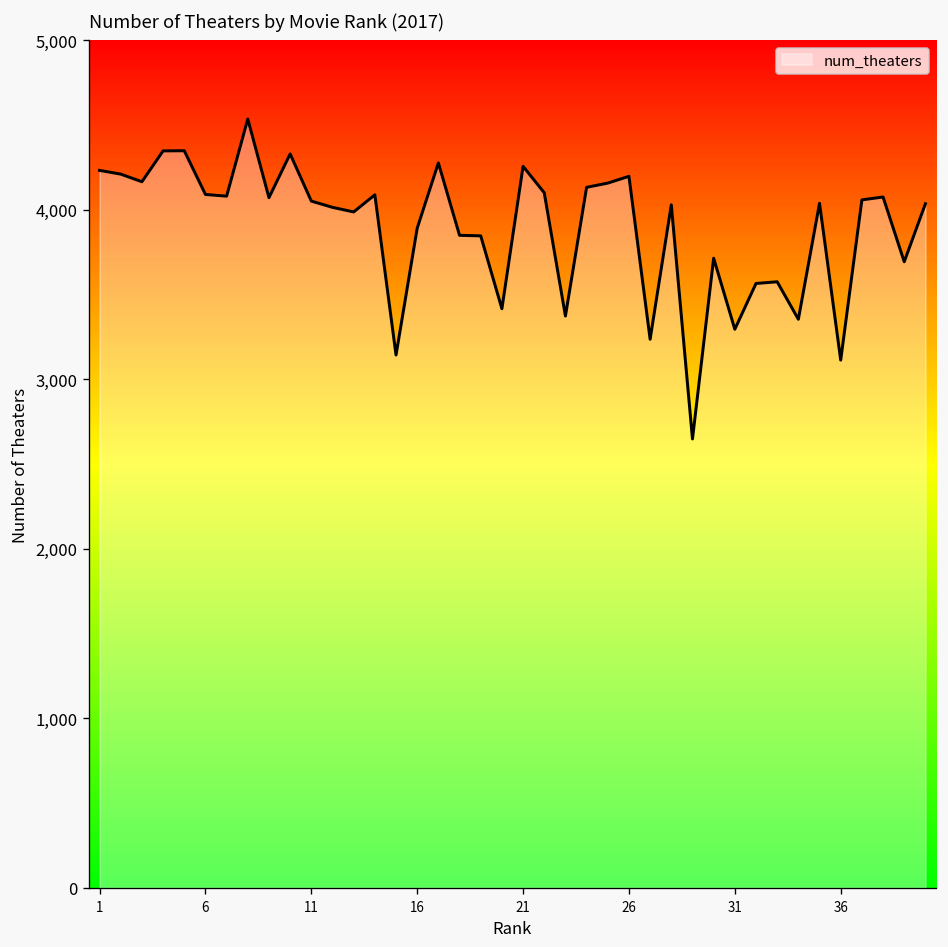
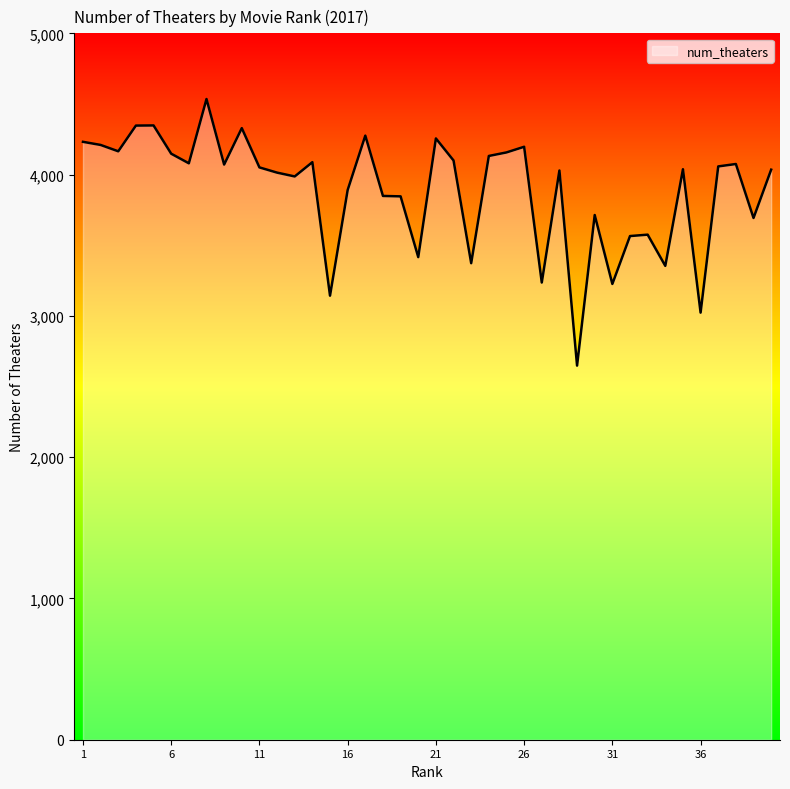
6: 4,090 -> 4,150
31: 3,300 -> 3,230
36: 3,110 -> 3,020
